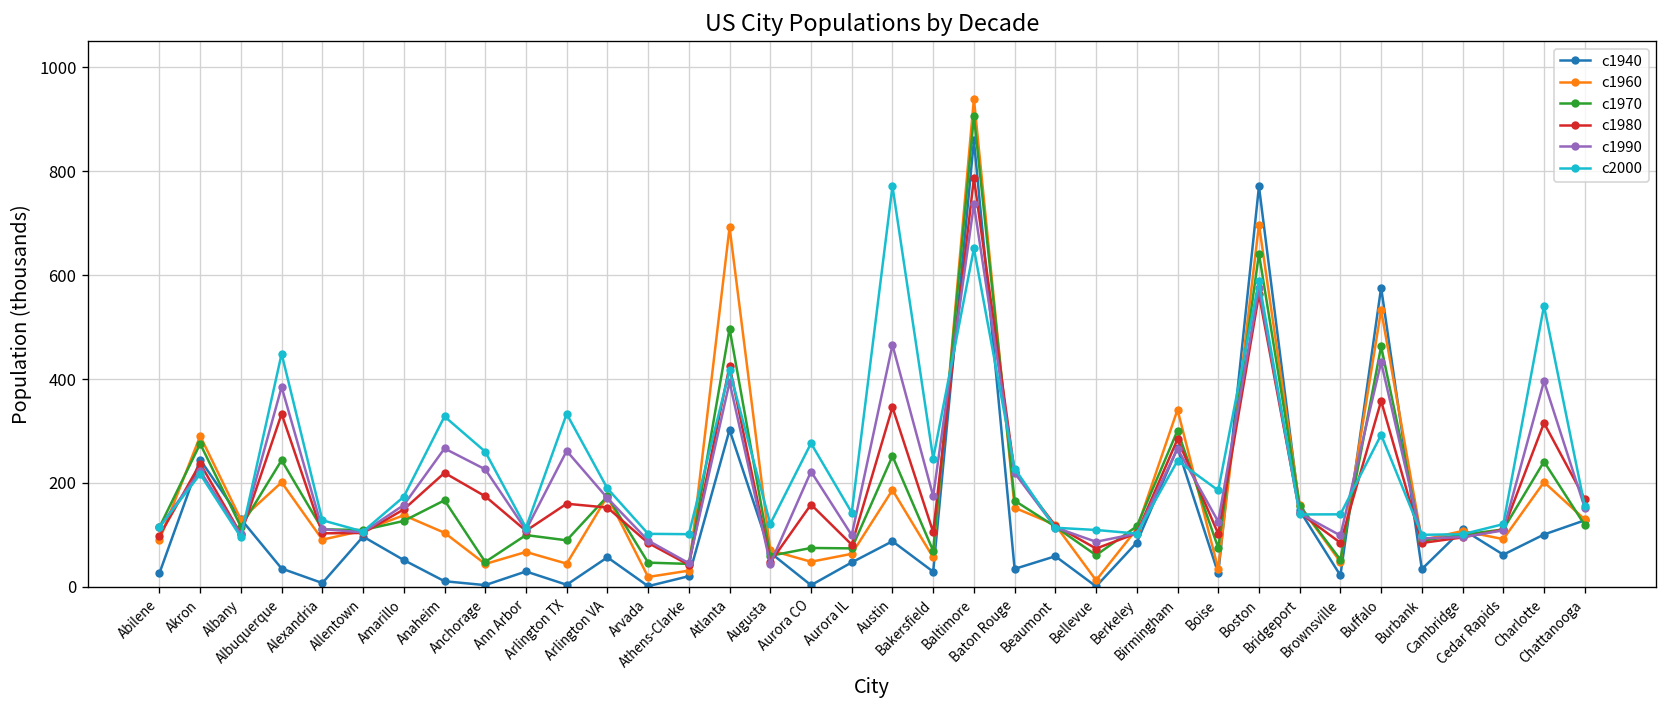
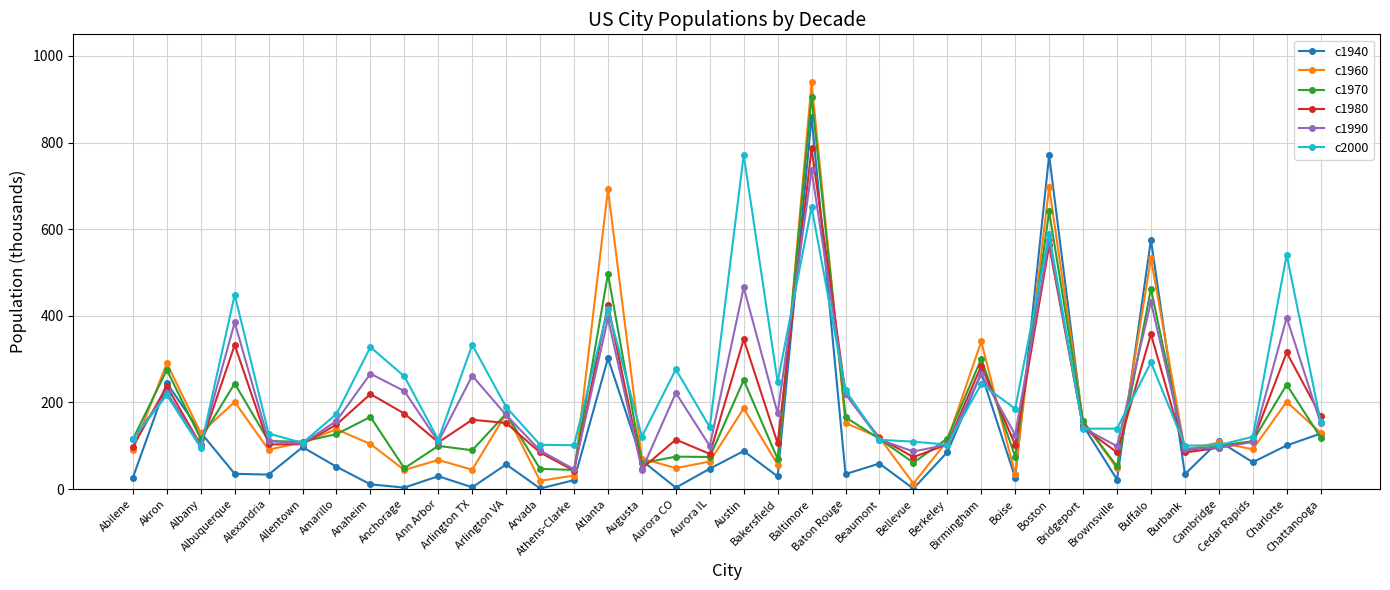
c1940, Alexandria: 10 -> 30
c1980, Aurora CO: 160 -> 110
